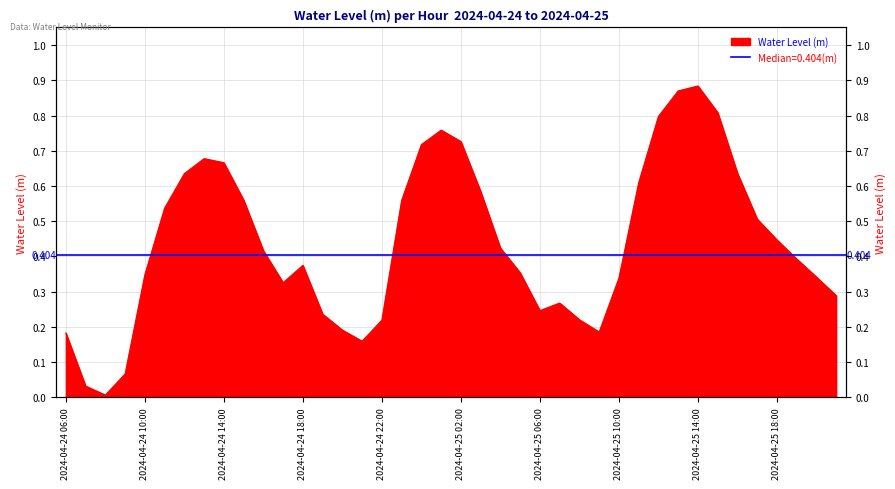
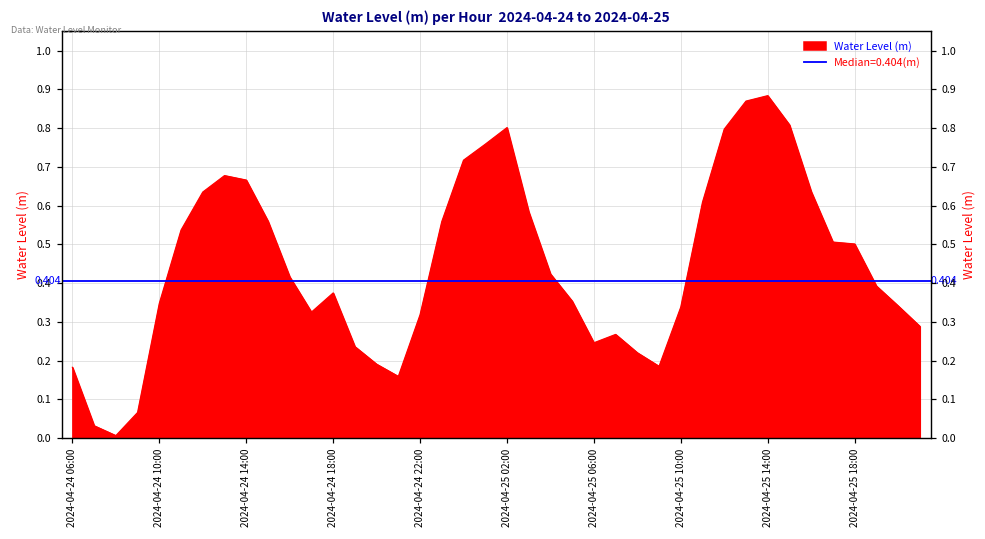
2024-04-24 22:00: 0.22 -> 0.32
2024-04-25 02:00: 0.73 -> 0.80
2024-04-25 18:00: 0.45 -> 0.50
